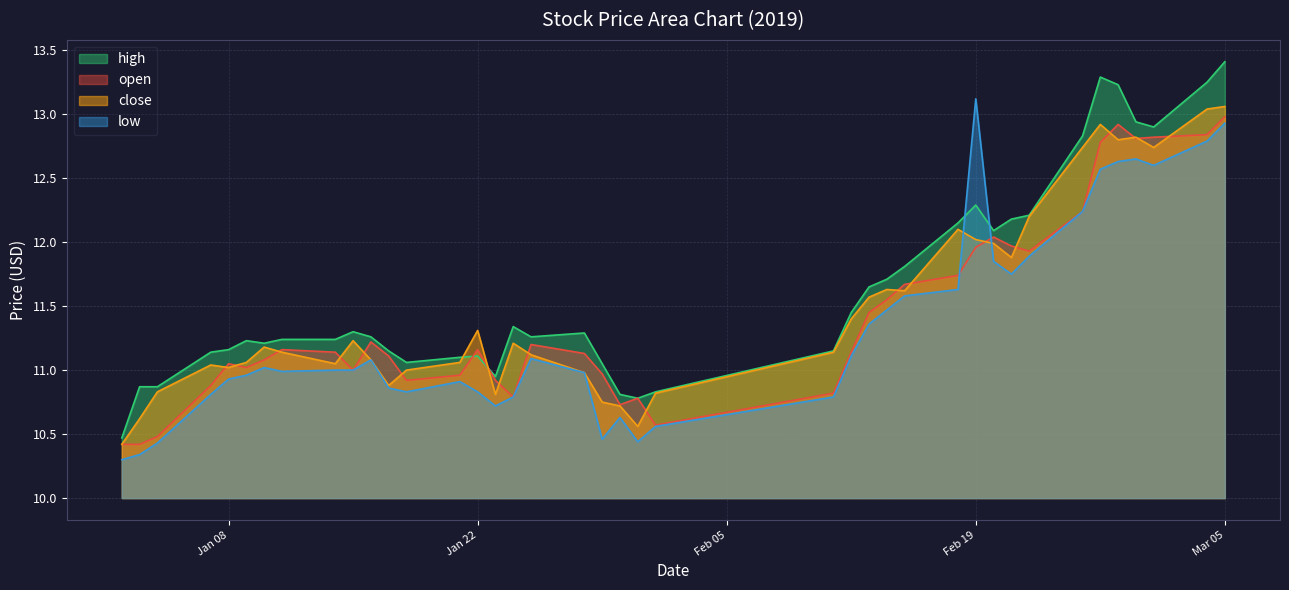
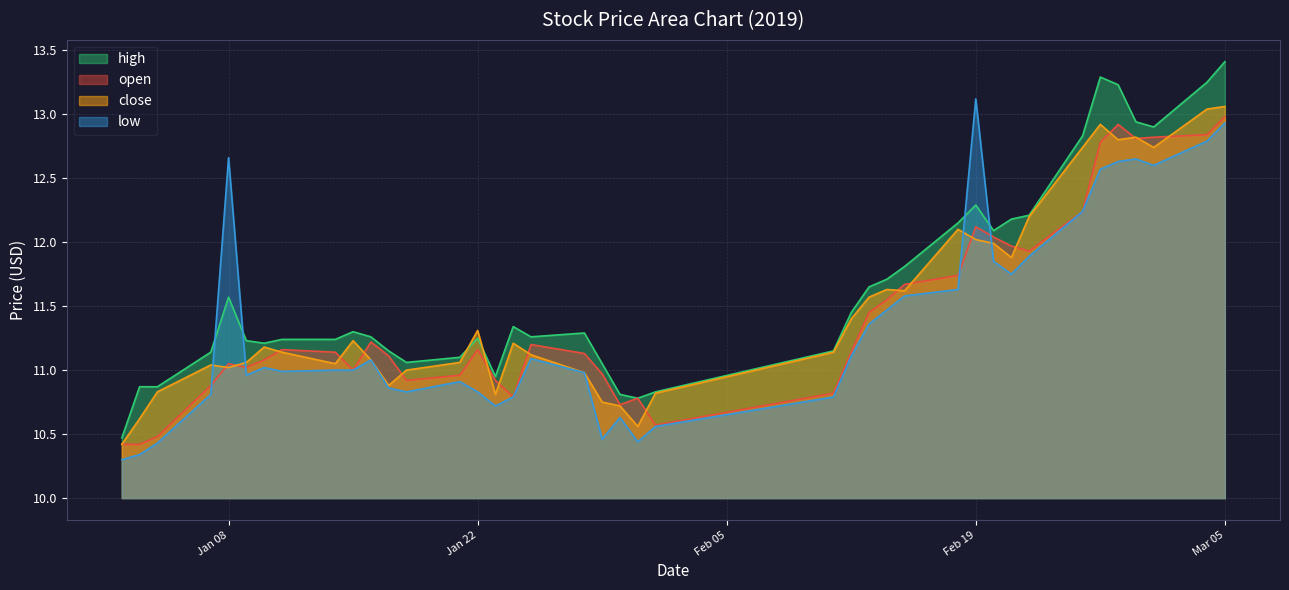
high, Jan 08: 11.16 -> 11.57
low, Jan 08: 10.93 -> 12.66
high, Jan 22: 11.11 -> 11.25
open, Feb 19: 11.96 -> 12.12
